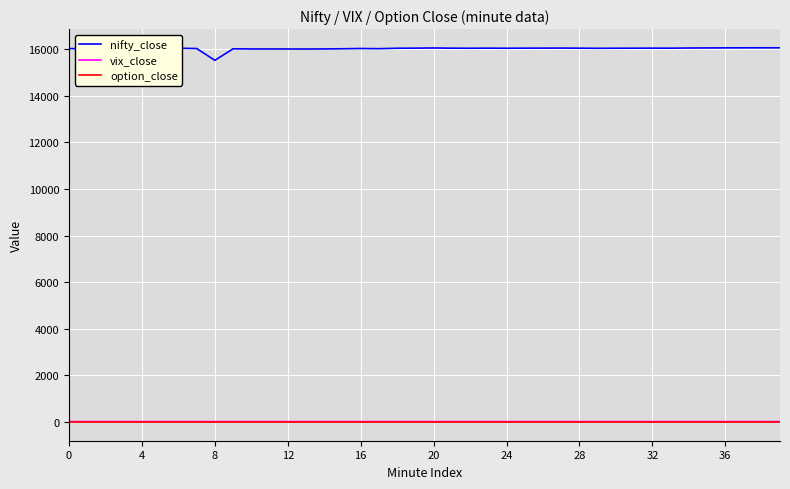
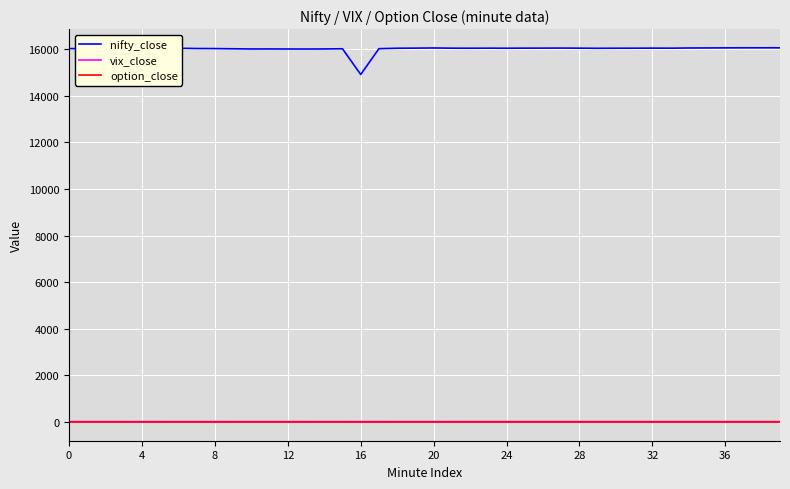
nifty_close, 8: 15500 -> 16000
nifty_close, 16: 16000 -> 14900
